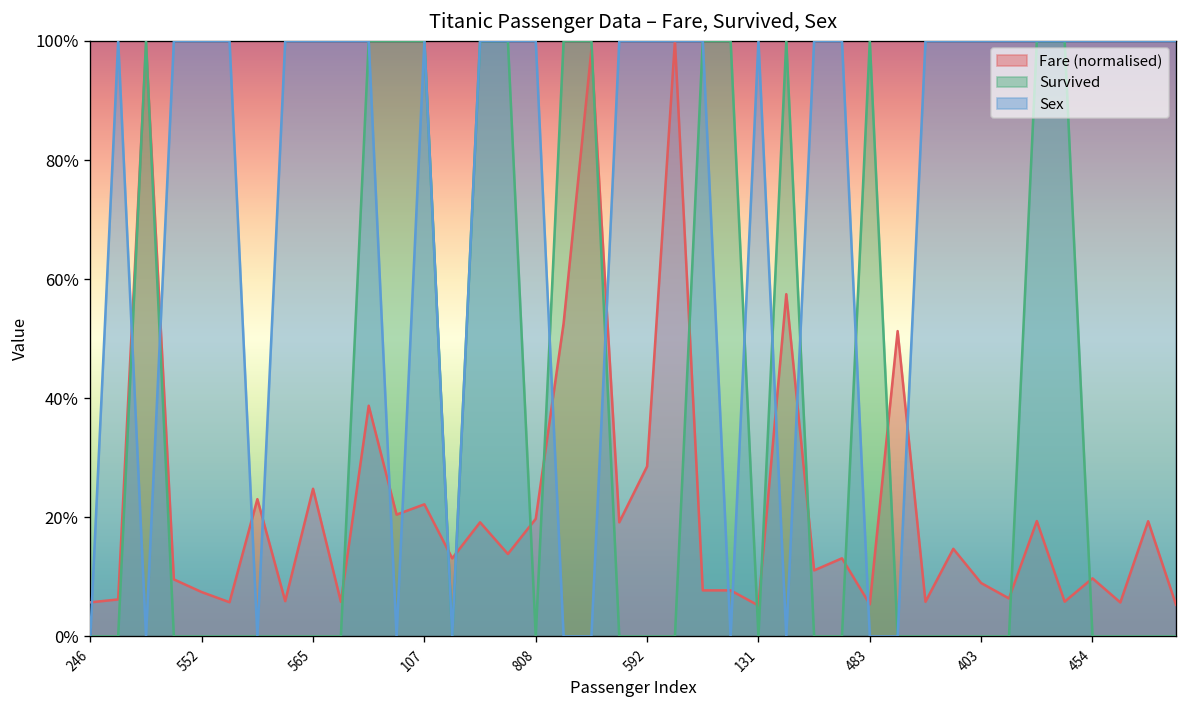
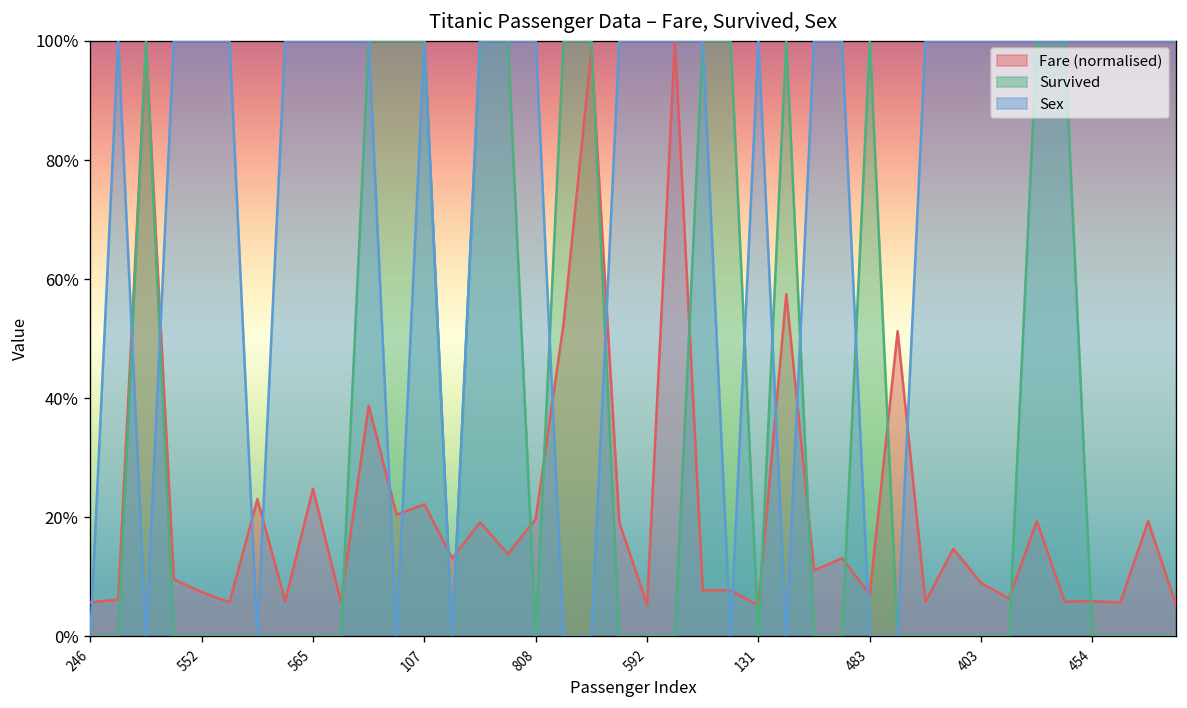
Fare (normalised), 592: 29% -> 5%
Fare (normalised), 483: 5% -> 7%
Fare (normalised), 454: 10% -> 6%
